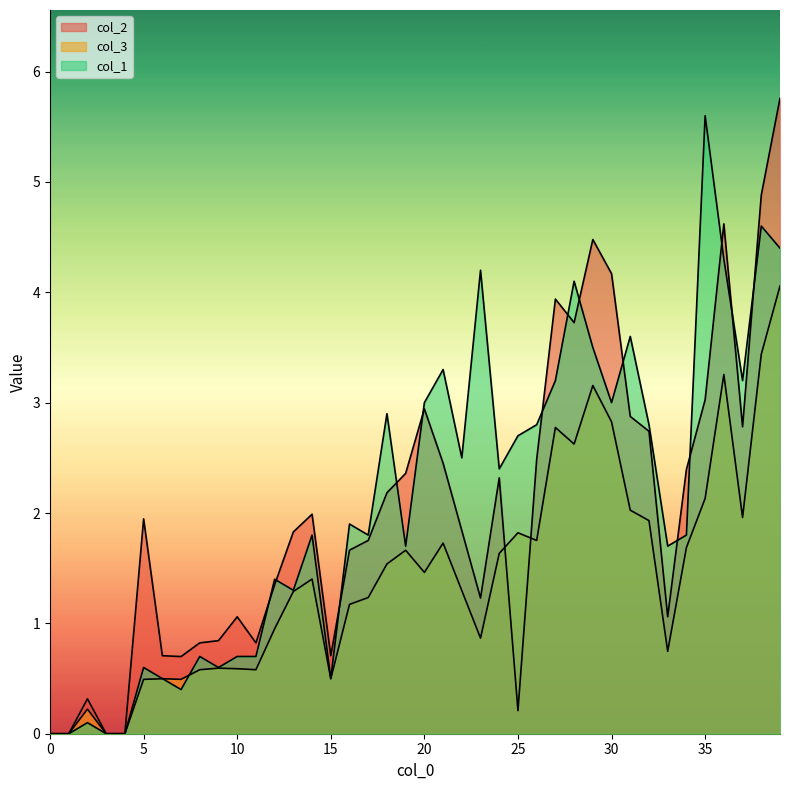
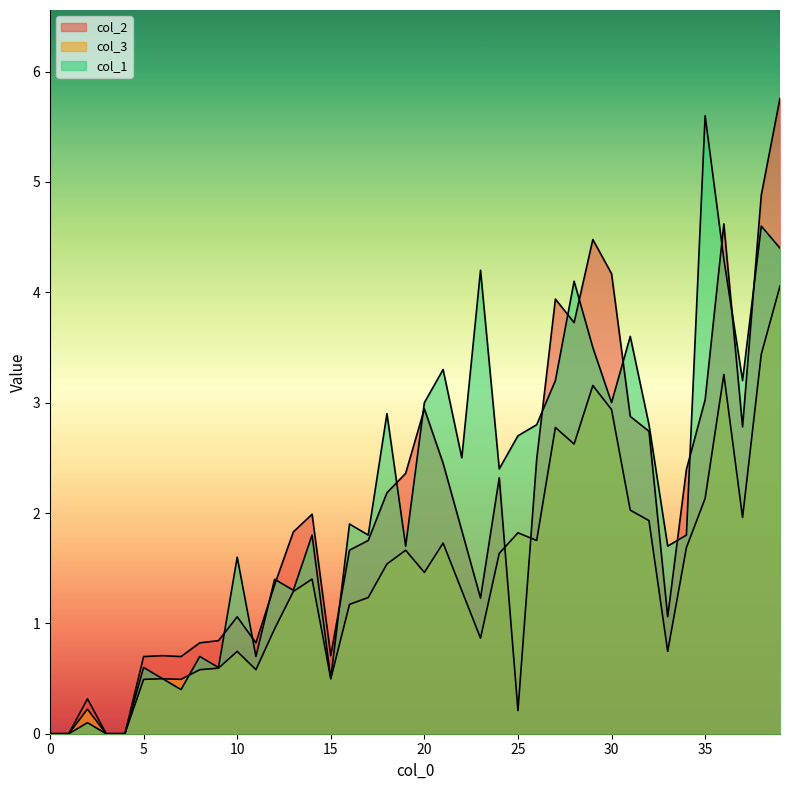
col_2, 5: 1.95 -> 0.70
col_3, 10: 0.59 -> 0.75
col_1, 10: 0.7 -> 1.6
col_3, 30: 2.83 -> 2.94
